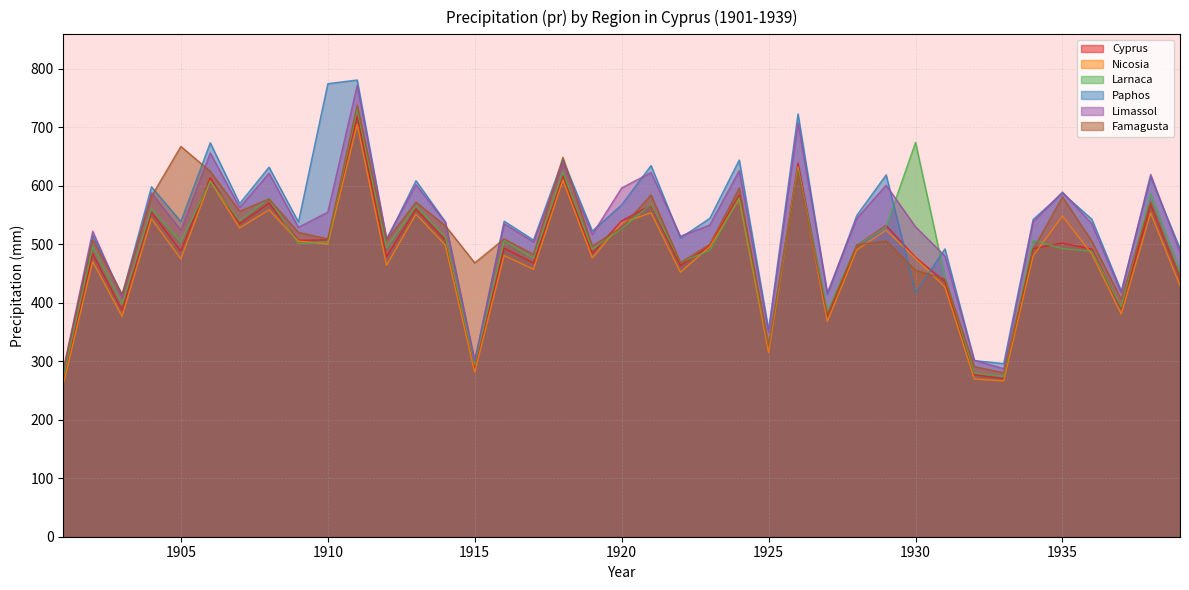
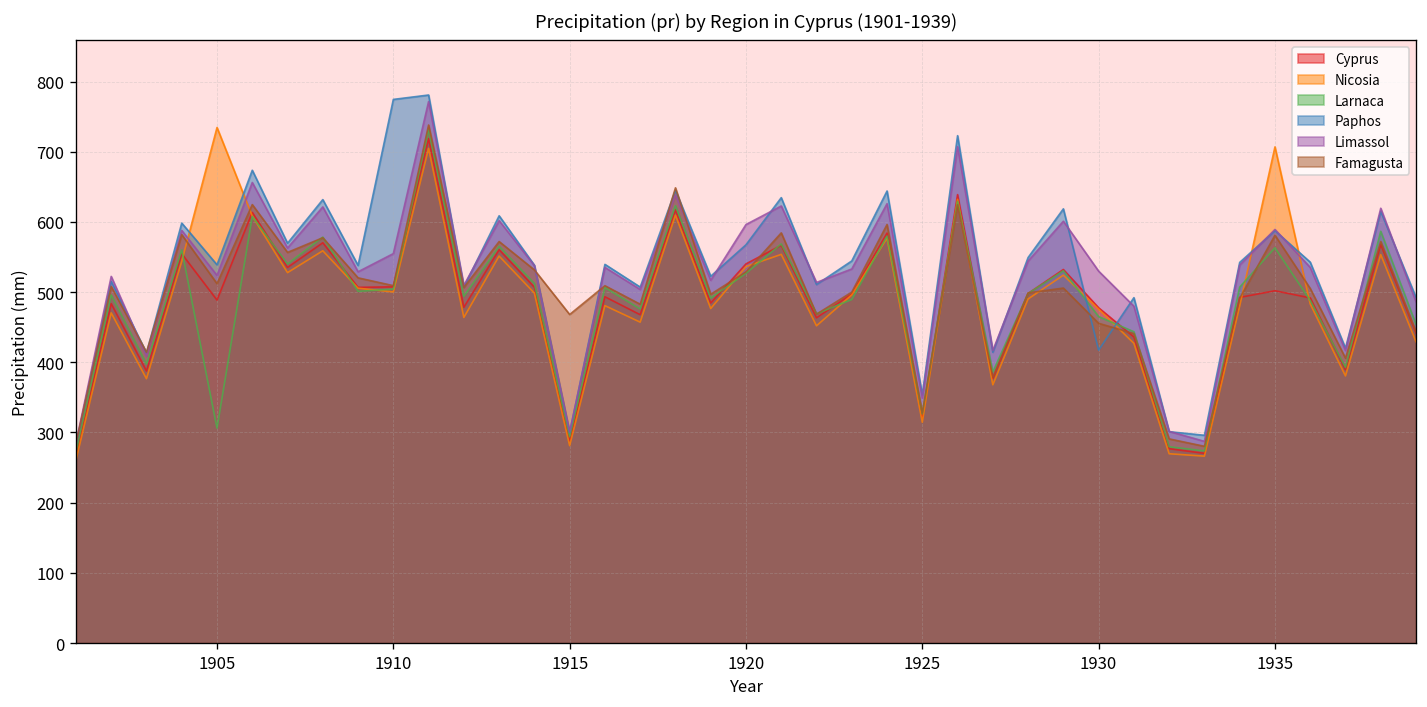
Nicosia, 1905: 480 -> 730
Larnaca, 1905: 500 -> 310
Famagusta, 1905: 670 -> 510
Larnaca, 1930: 670 -> 470
Nicosia, 1935: 550 -> 710
Larnaca, 1935: 490 -> 560
